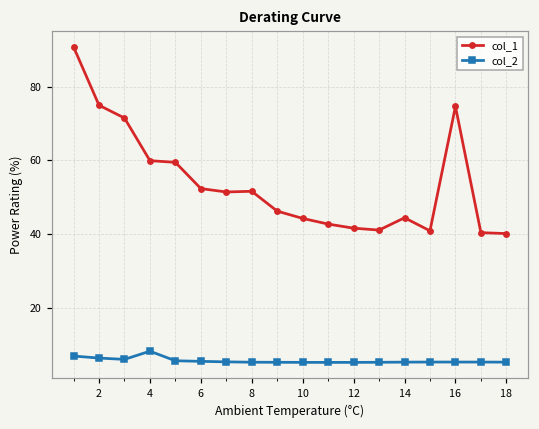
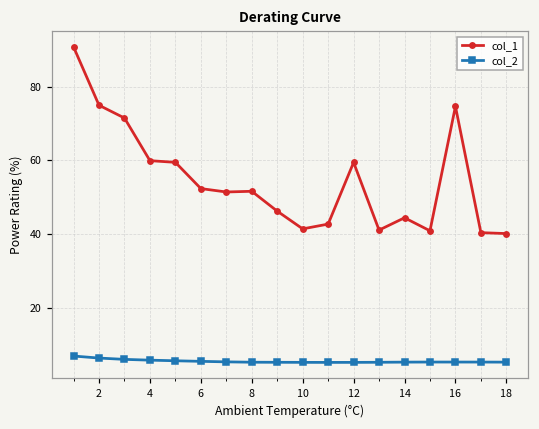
col_2, 4: 8 -> 6
col_1, 10: 44 -> 41
col_1, 12: 42 -> 59
